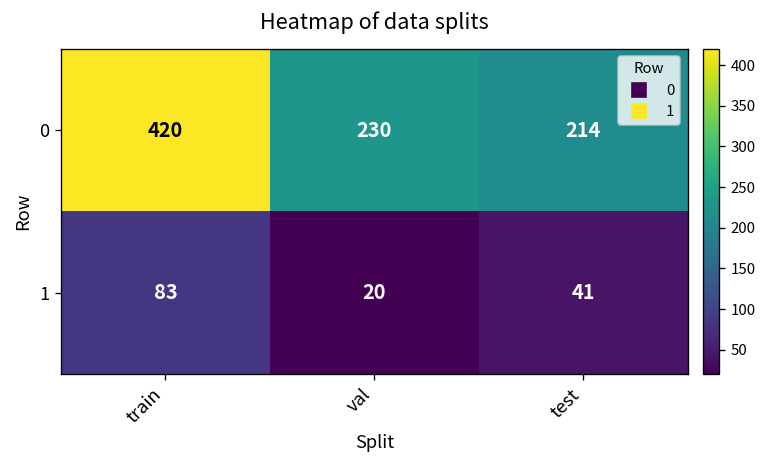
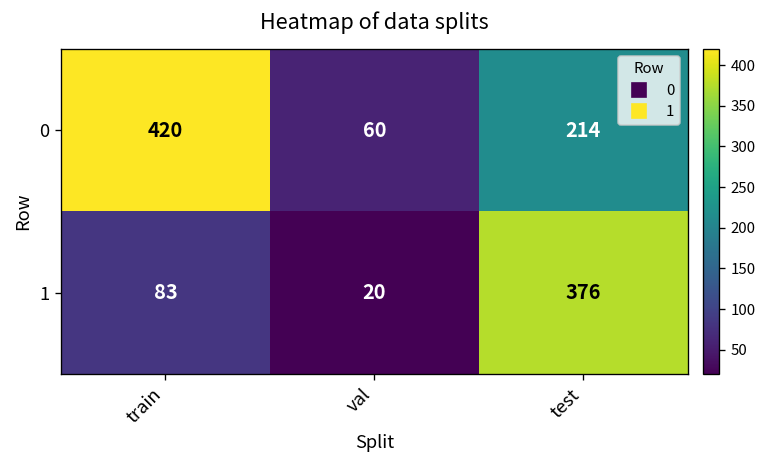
0, val: 230 -> 60
1, test: 41 -> 376
